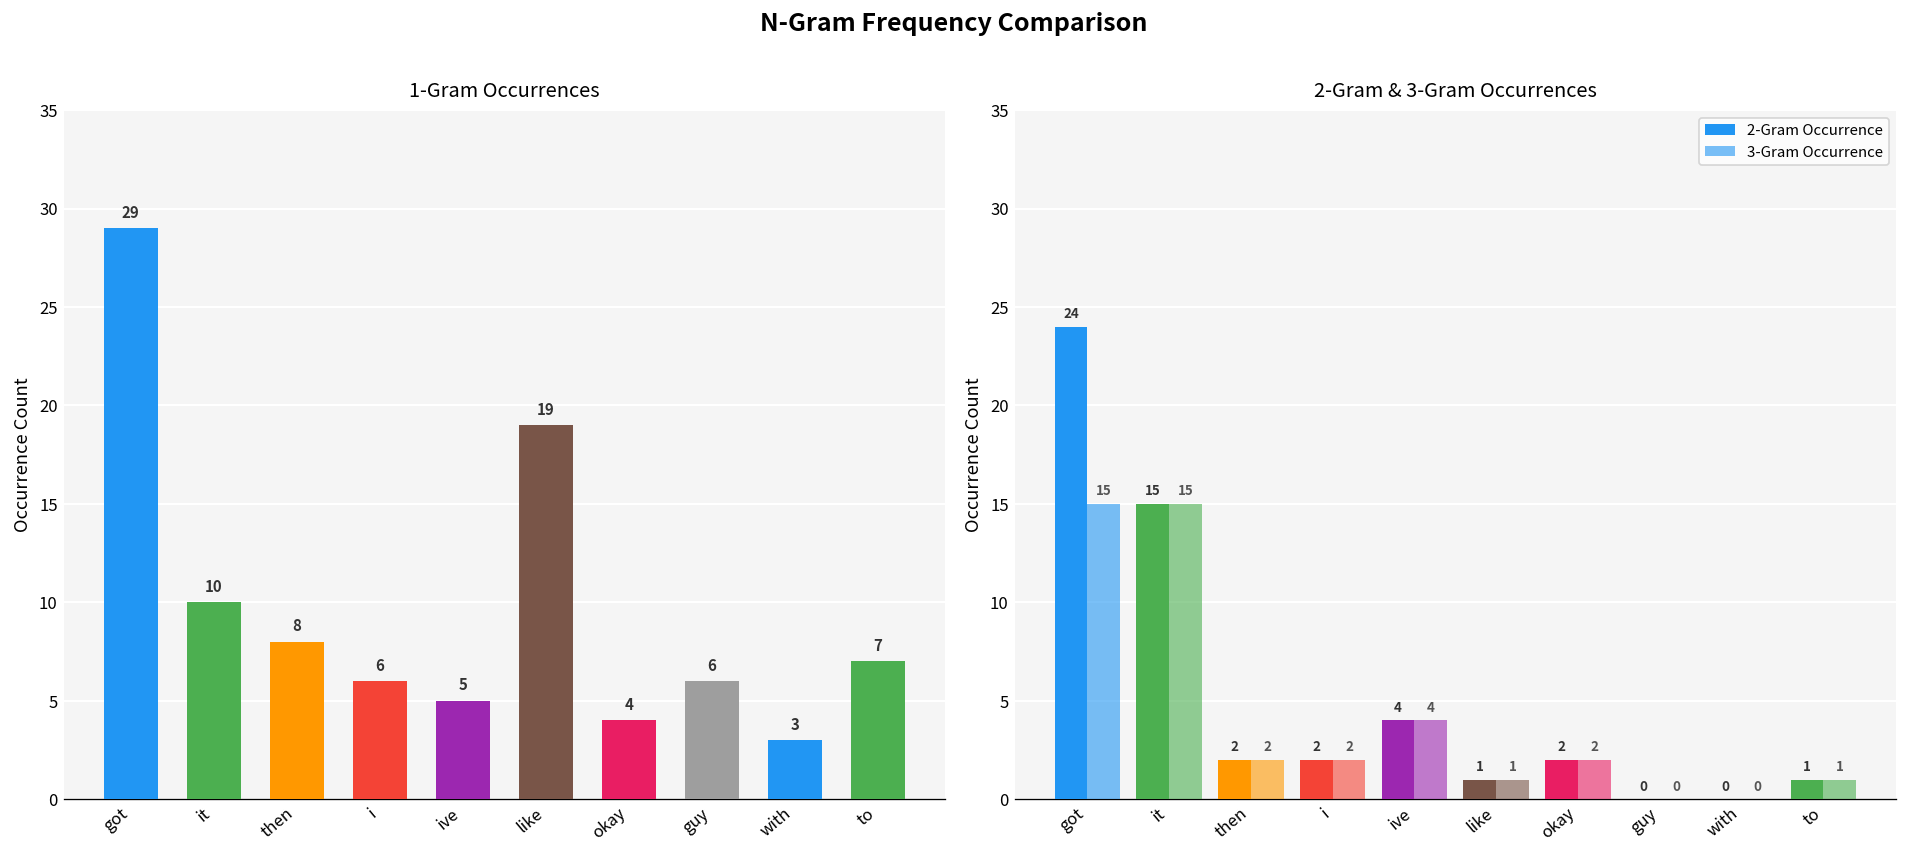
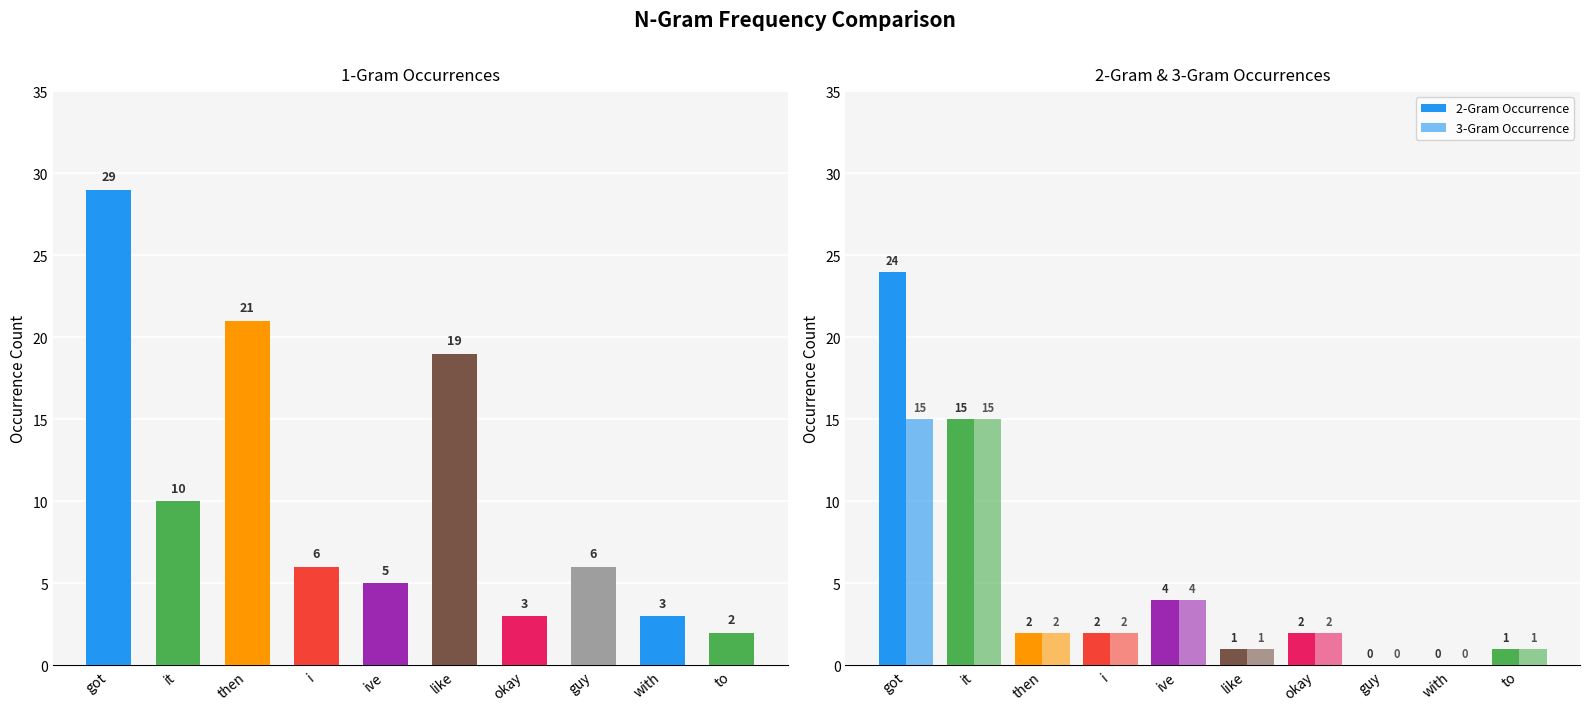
1-Gram Occurrences, then: 8 -> 21
1-Gram Occurrences, okay: 4 -> 3
1-Gram Occurrences, to: 7 -> 2
